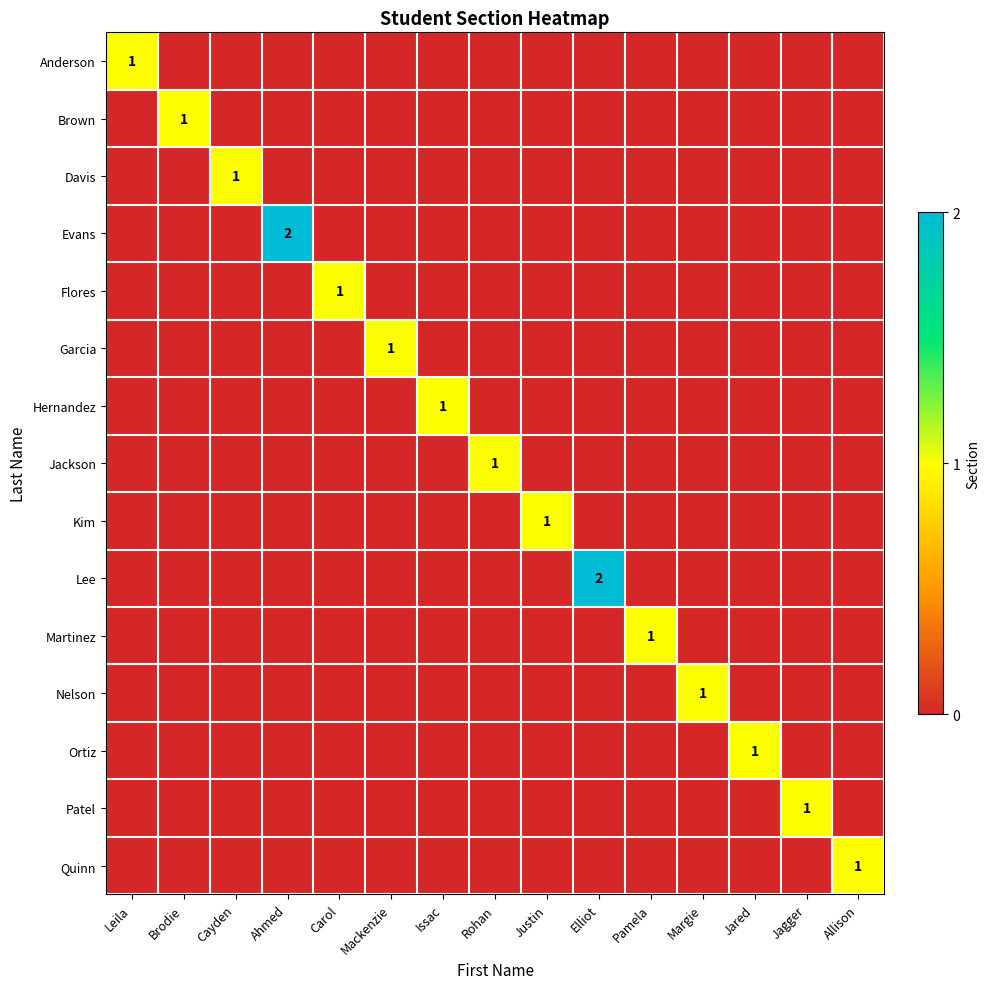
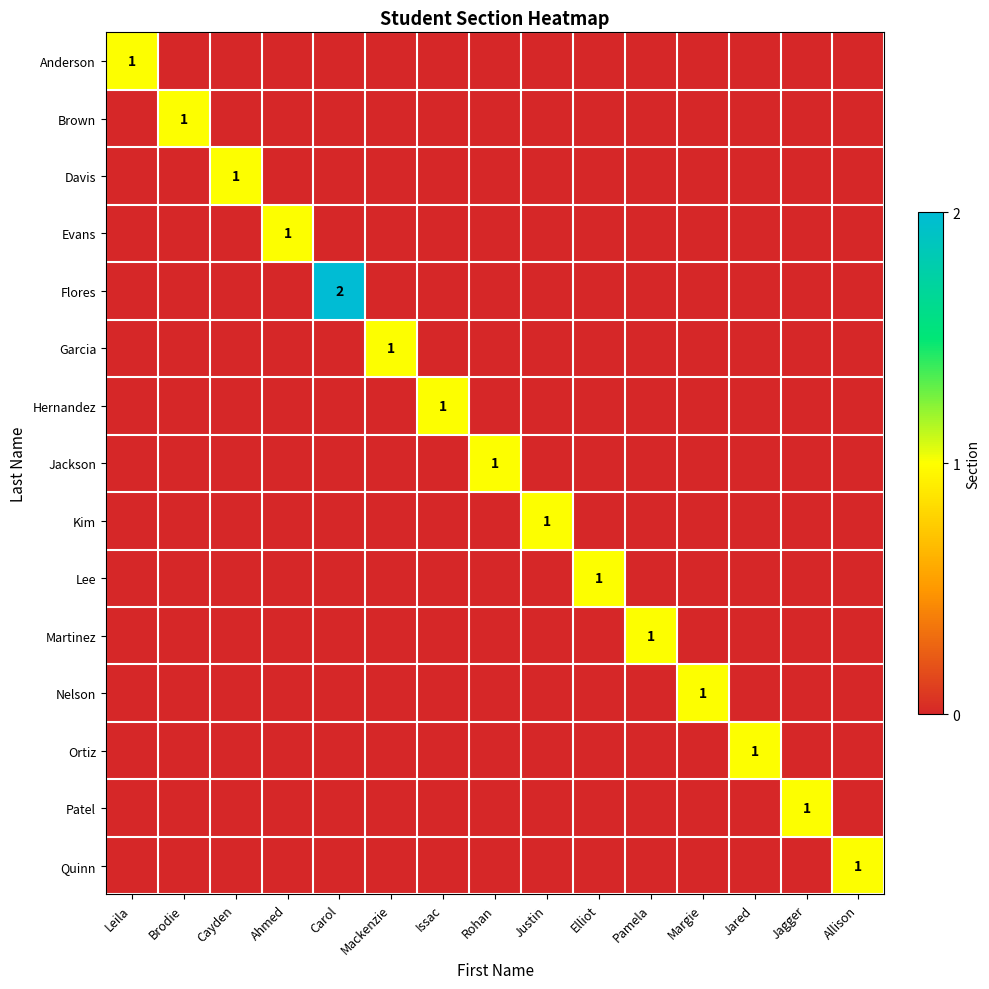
Evans, Ahmed: 2 -> 1
Flores, Carol: 1 -> 2
Lee, Elliot: 2 -> 1
